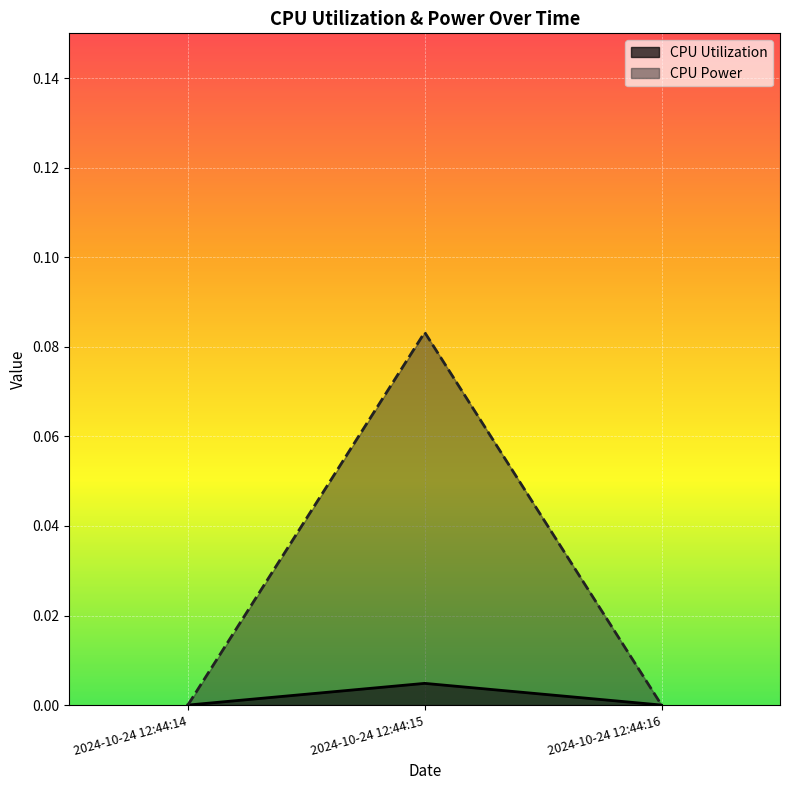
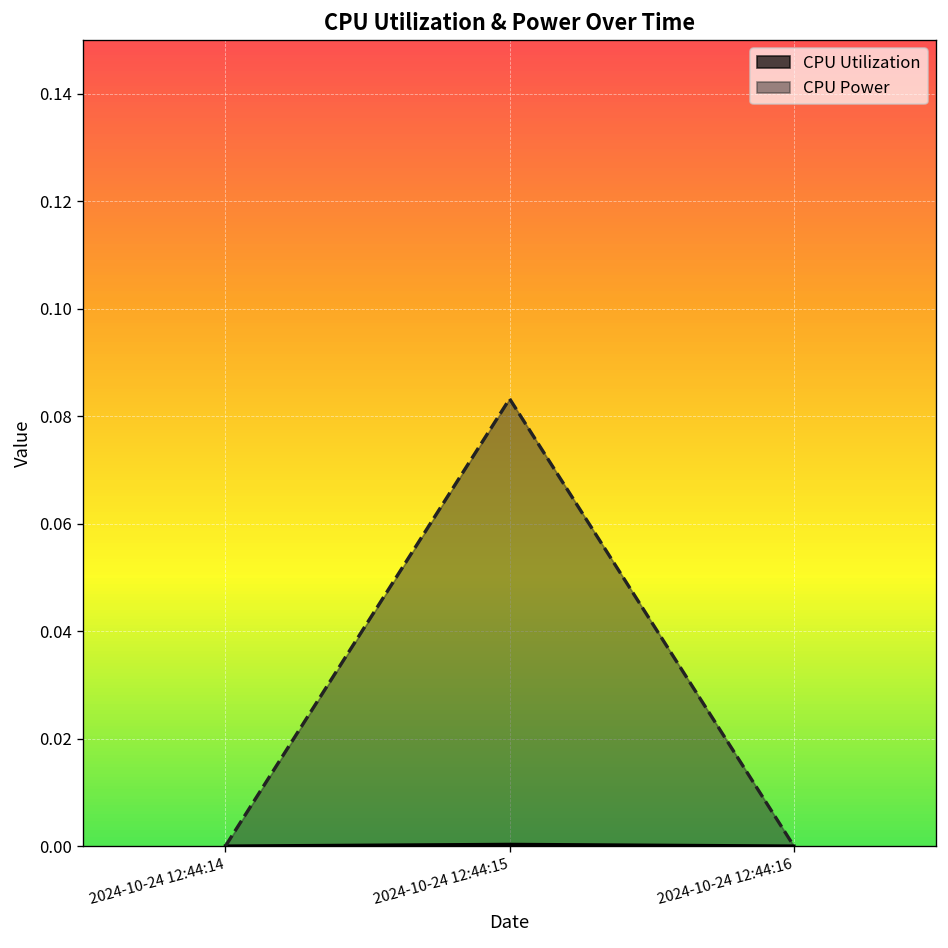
CPU Utilization, 2024-10-24 12:44:15: 0.005 -> 0.000
